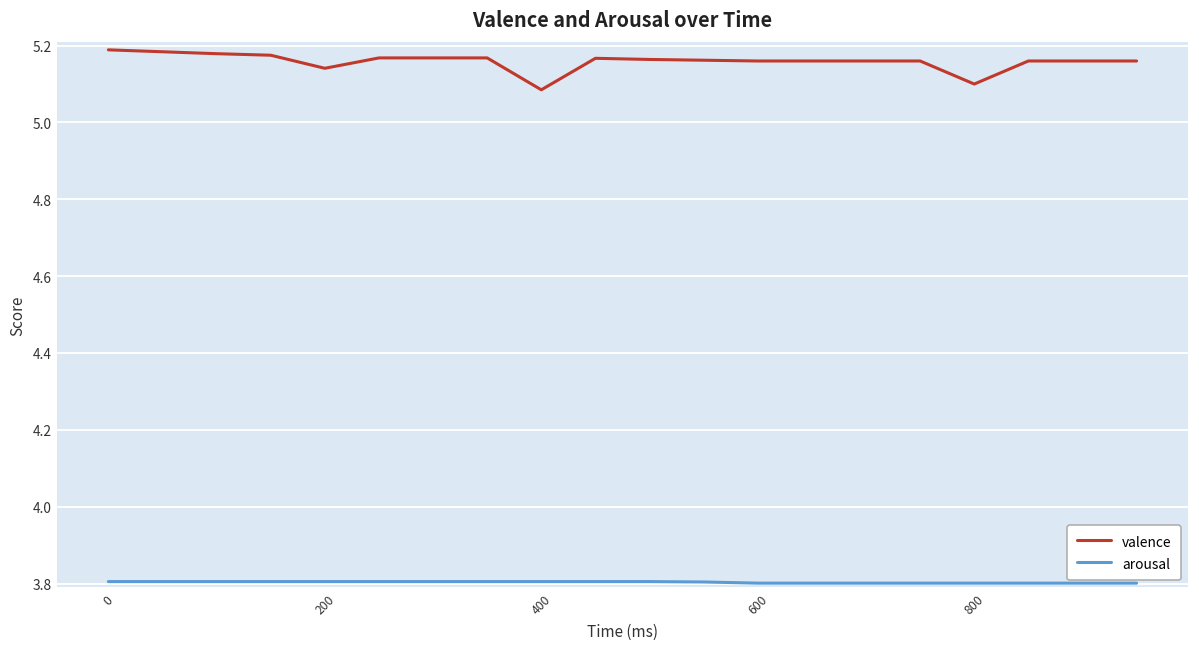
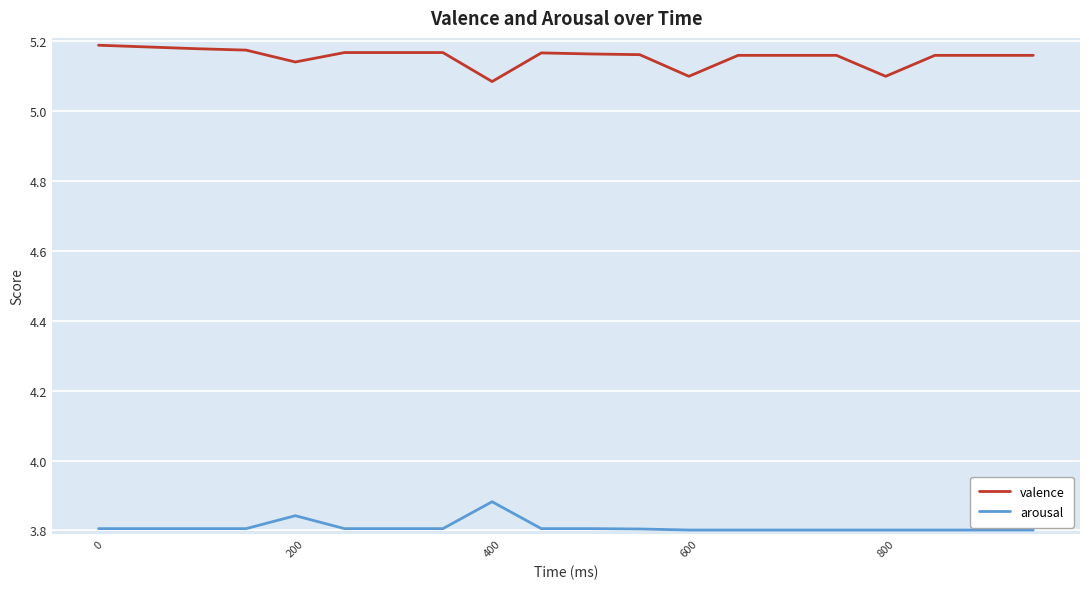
arousal, 200: 3.81 -> 3.84
arousal, 400: 3.81 -> 3.88
valence, 600: 5.16 -> 5.10
